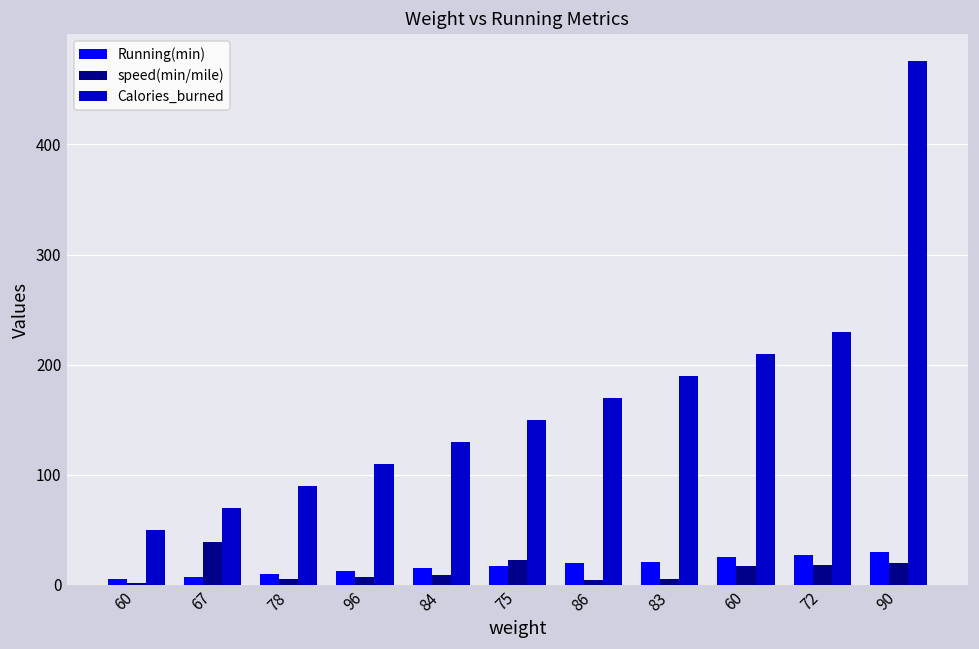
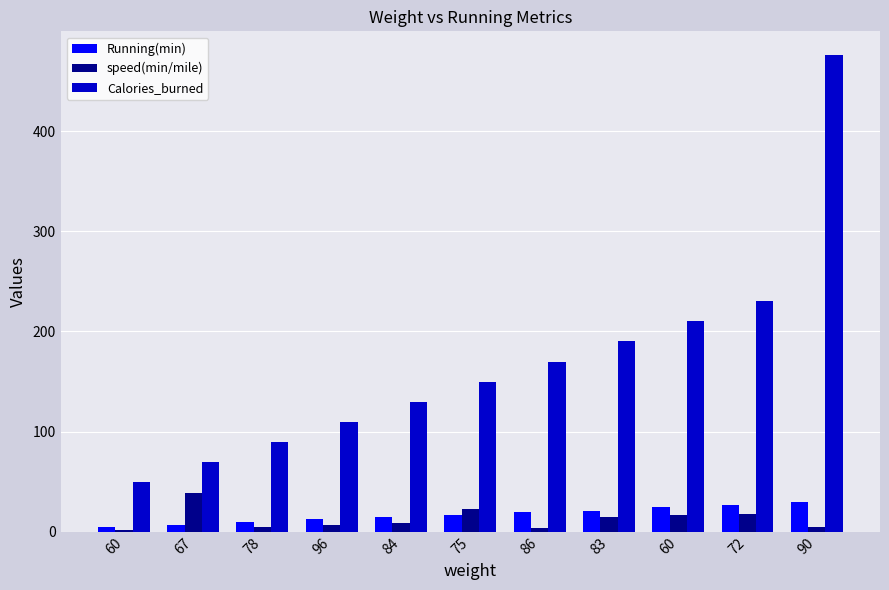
speed(min/mile), 83: 5 -> 15
speed(min/mile), 90: 20 -> 5
